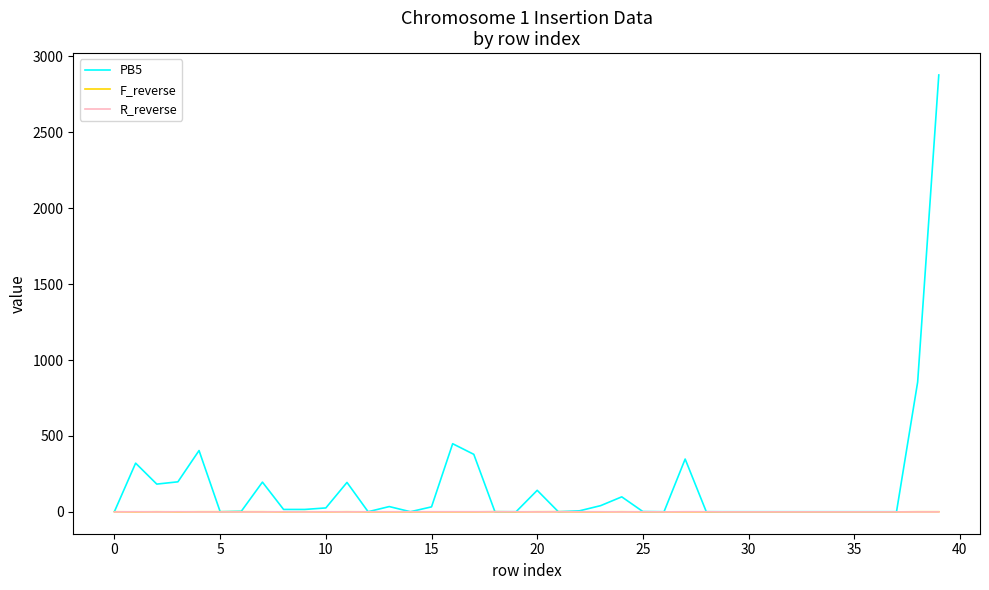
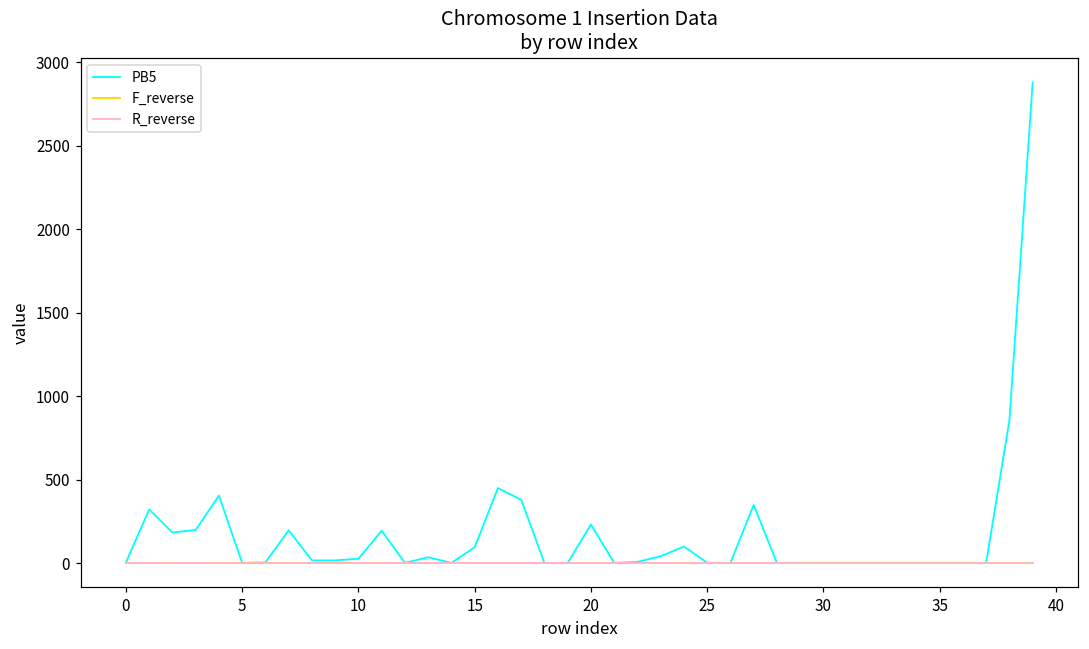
PB5, 15: 30 -> 100
PB5, 20: 140 -> 230
